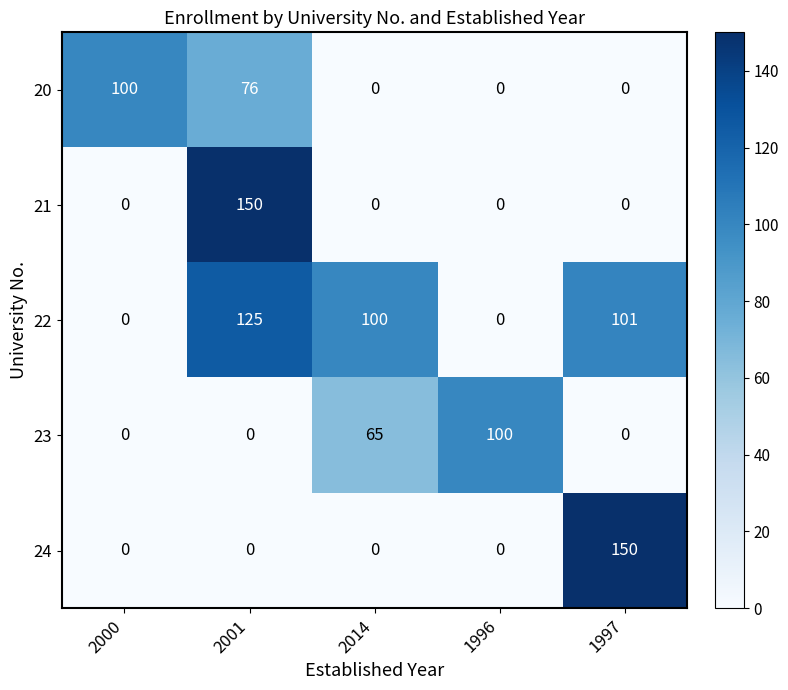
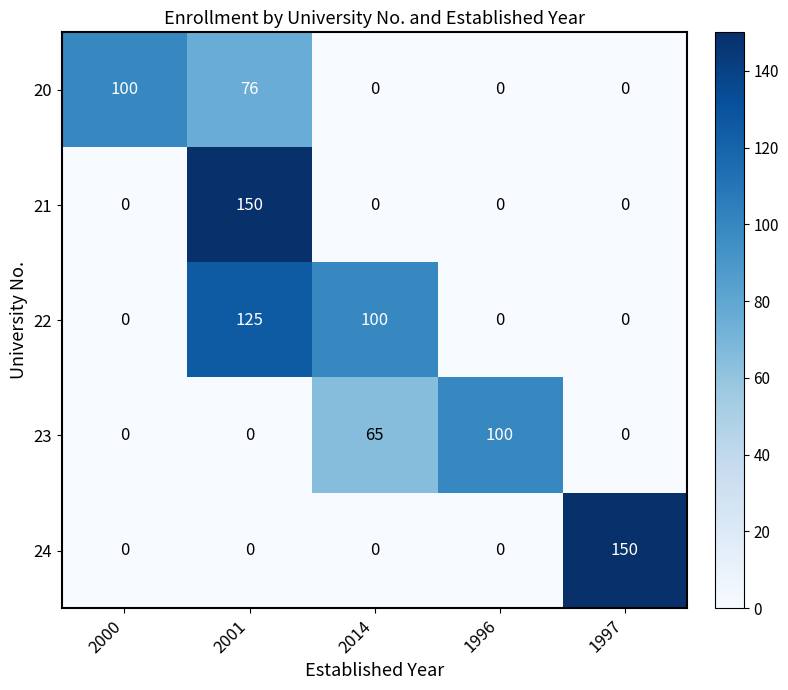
22, 1997: 101 -> 0
